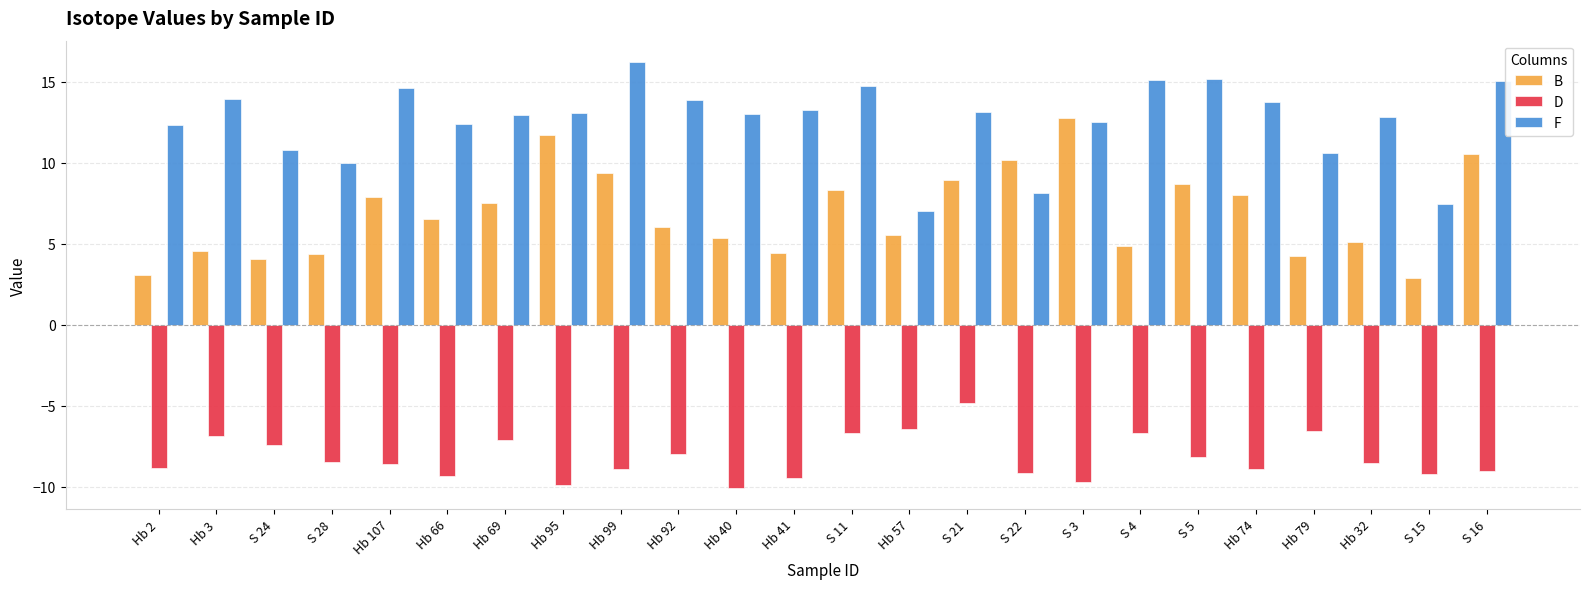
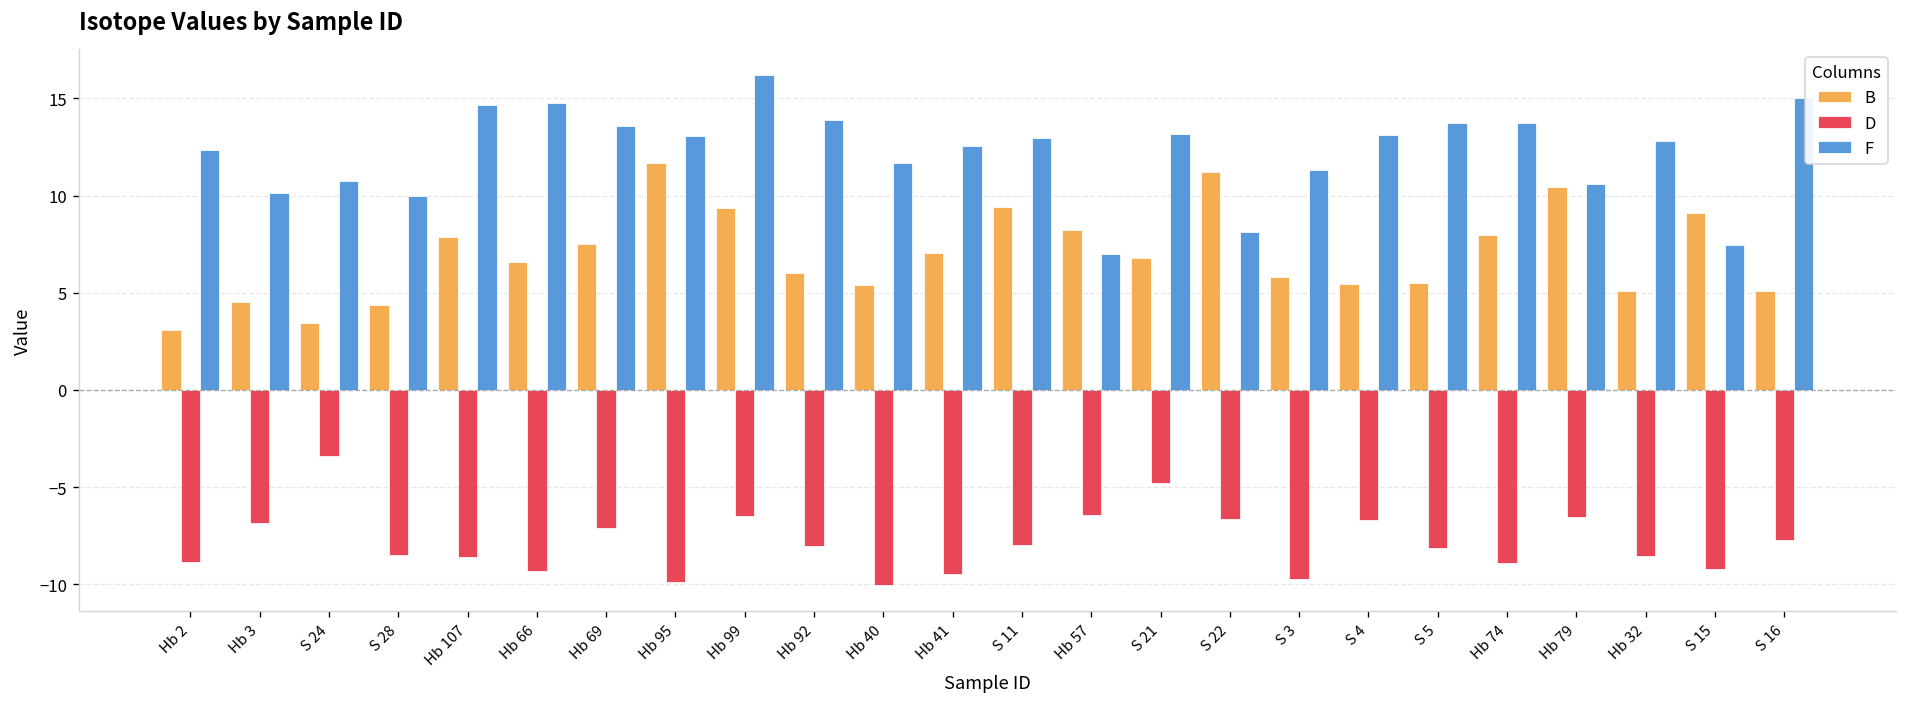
F, Hb 3: 14.0 -> 10.1
B, S 24: 4.0 -> 3.4
D, S 24: -7.4 -> -3.4
F, Hb 66: 12.4 -> 14.8
F, Hb 69: 12.9 -> 13.6
D, Hb 99: -8.9 -> -6.5
F, Hb 40: 13.0 -> 11.7
B, Hb 41: 4.4 -> 7.1
F, Hb 41: 13.3 -> 12.6
B, S 11: 8.3 -> 9.4
D, S 11: -6.7 -> -8.0
F, S 11: 14.8 -> 13.0
B, Hb 57: 5.5 -> 8.2
B, S 21: 9.0 -> 6.8
B, S 22: 10.2 -> 11.2
D, S 22: -9.2 -> -6.6
B, S 3: 12.8 -> 5.8
F, S 3: 12.5 -> 11.3
B, S 4: 4.9 -> 5.4
F, S 4: 15.1 -> 13.1
B, S 5: 8.7 -> 5.5
F, S 5: 15.2 -> 13.7
B, Hb 79: 4.3 -> 10.5
B, S 15: 2.9 -> 9.1
B, S 16: 10.5 -> 5.1
D, S 16: -9.0 -> -7.7
